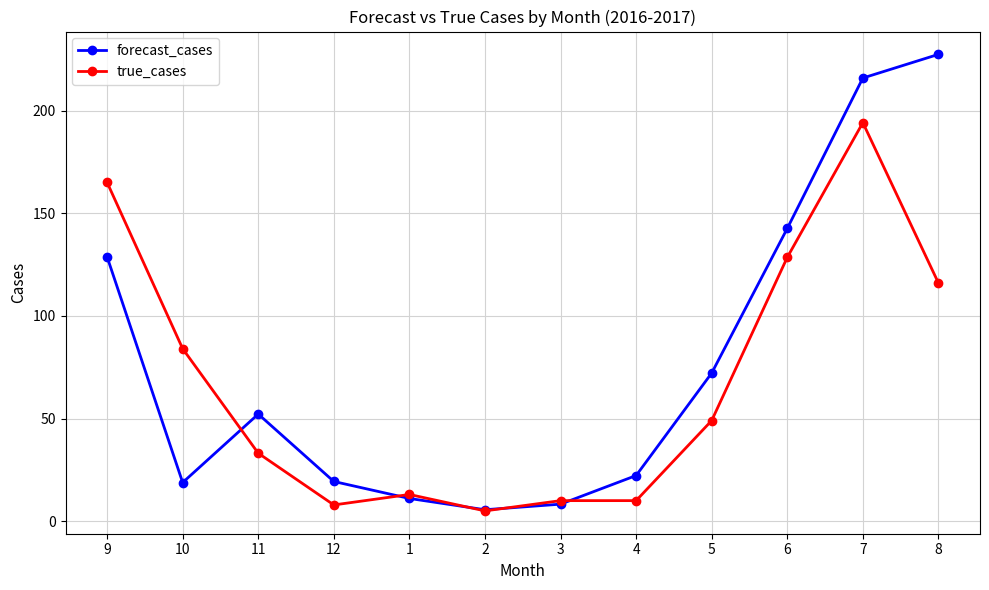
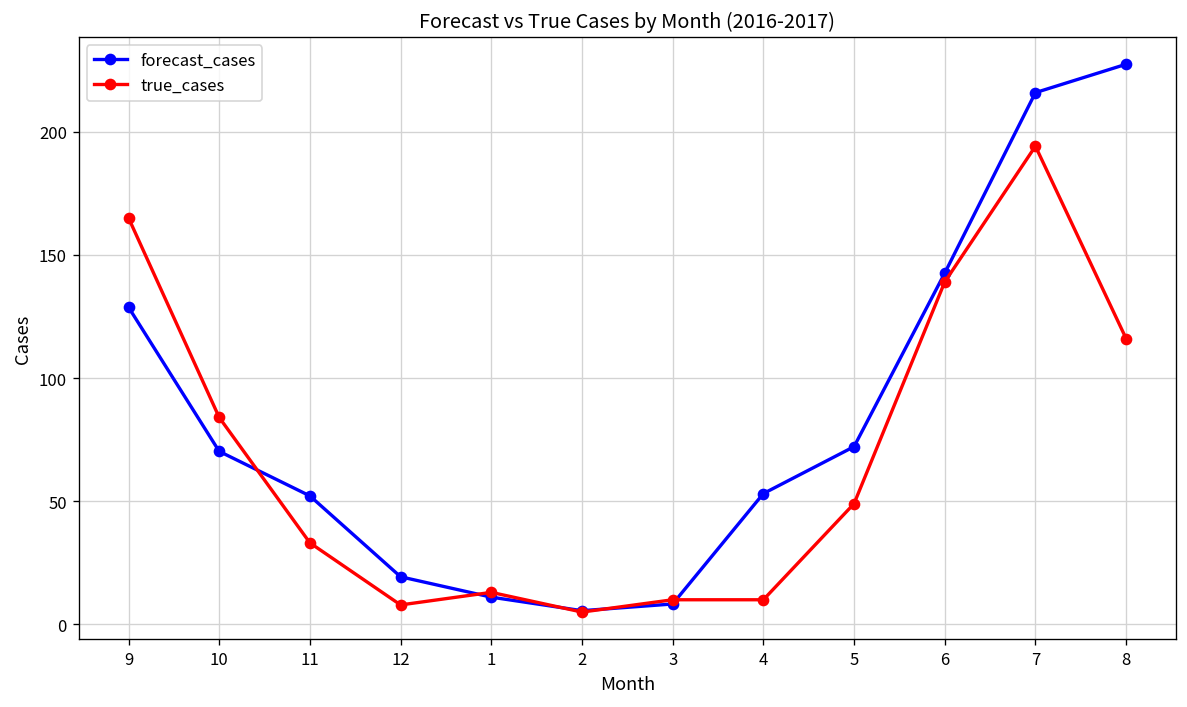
forecast_cases, 10: 19 -> 70
forecast_cases, 4: 22 -> 53
true_cases, 6: 129 -> 139
